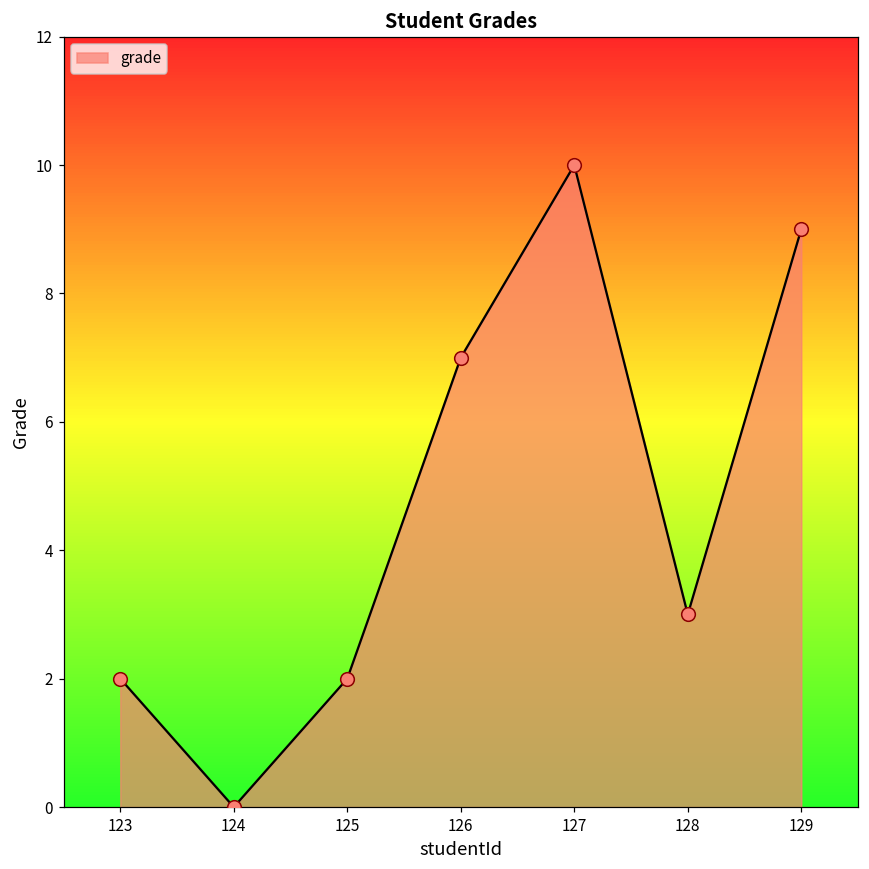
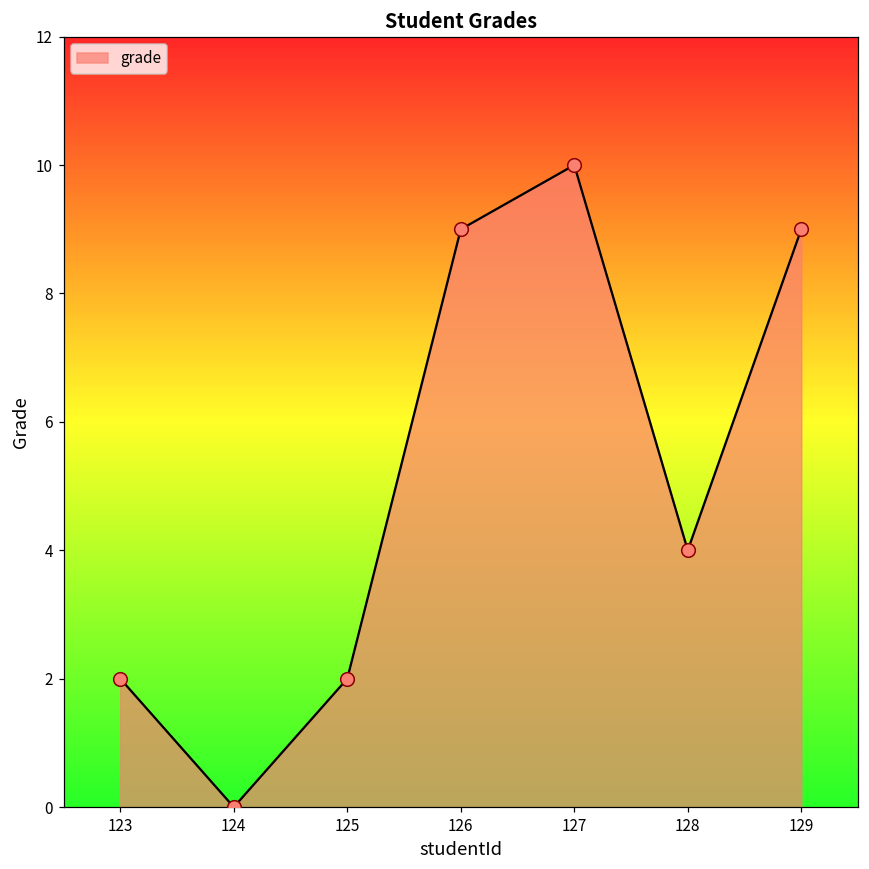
126: 7 -> 9
128: 3 -> 4
